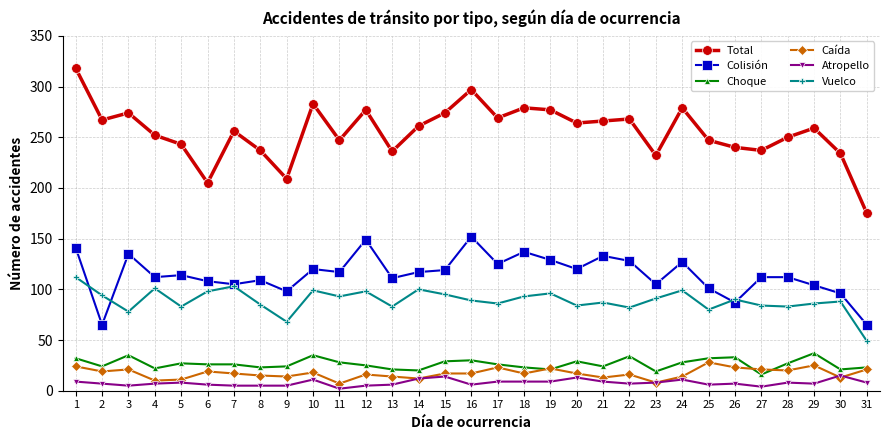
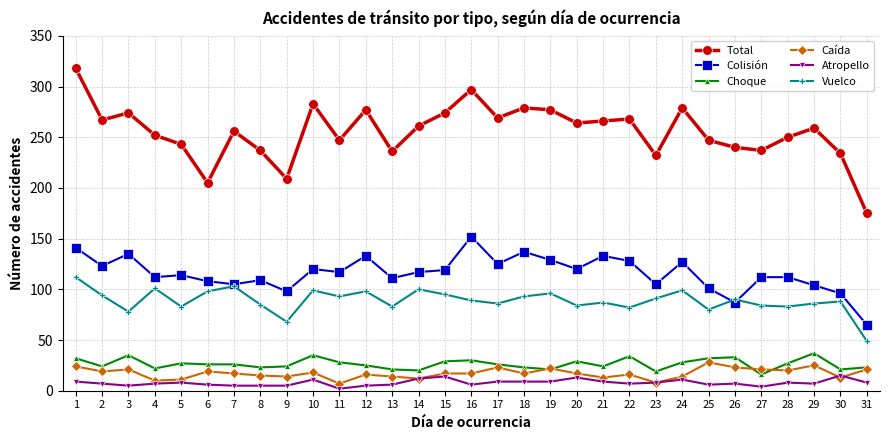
Colisión, 2: 65 -> 123
Colisión, 12: 149 -> 133
